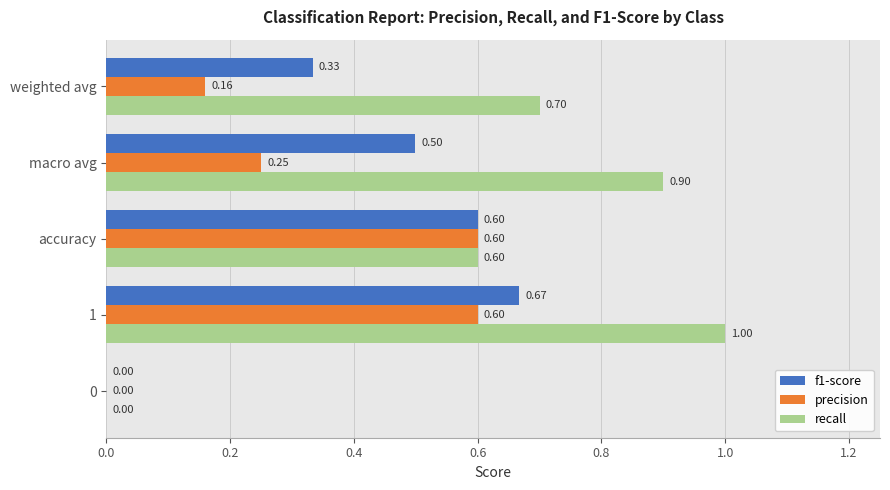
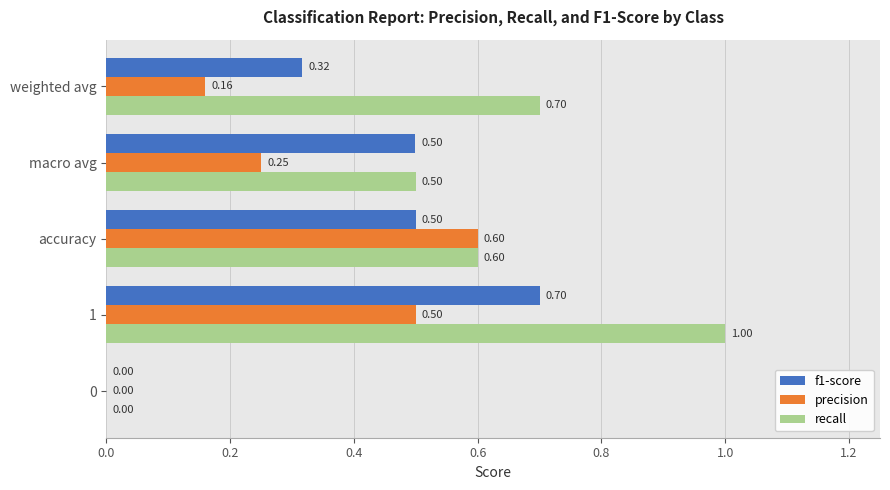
f1-score, weighted avg: 0.33 -> 0.32
recall, macro avg: 0.90 -> 0.50
f1-score, accuracy: 0.60 -> 0.50
f1-score, 1: 0.67 -> 0.70
precision, 1: 0.60 -> 0.50
